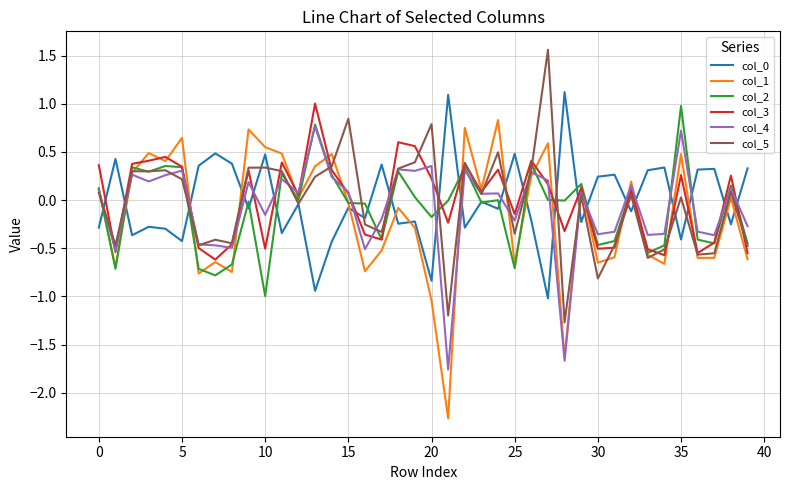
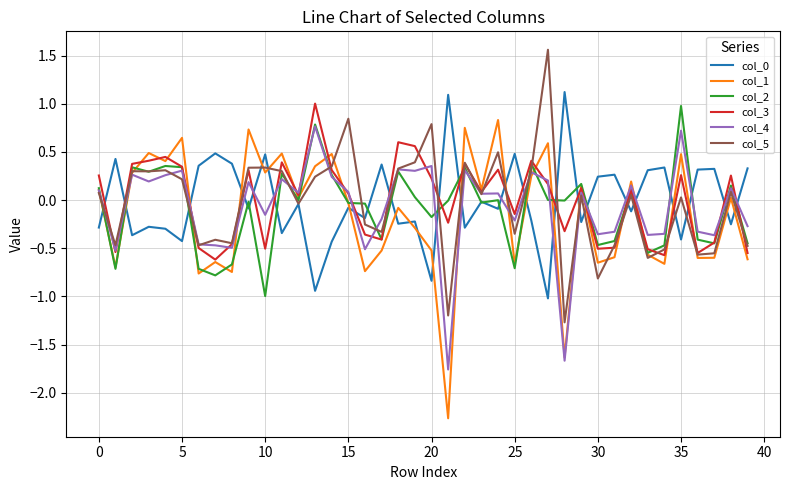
col_3, 0: 0.4 -> 0.3
col_1, 10: 0.5 -> 0.3
col_1, 20: -1.0 -> -0.5
